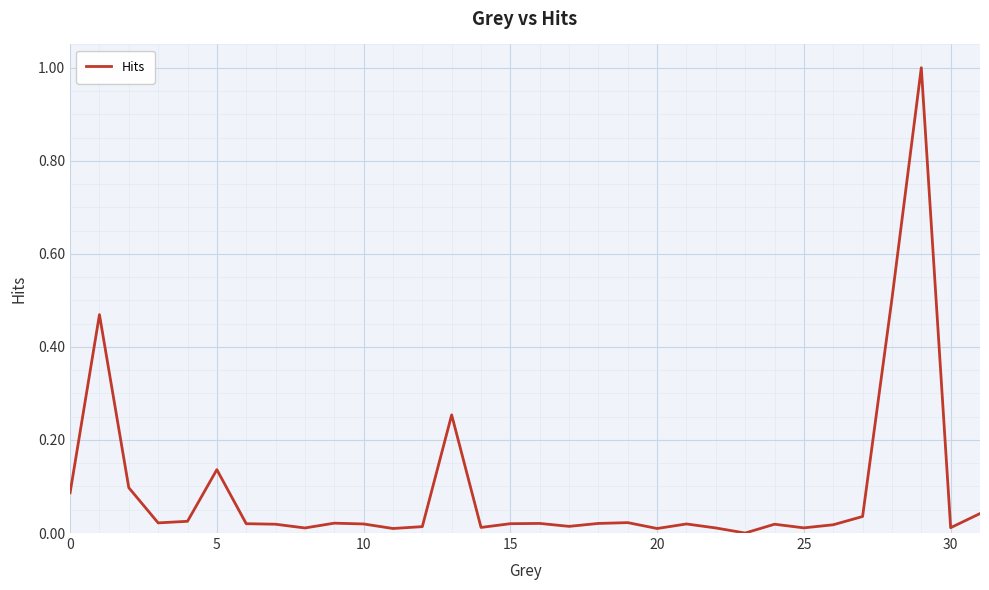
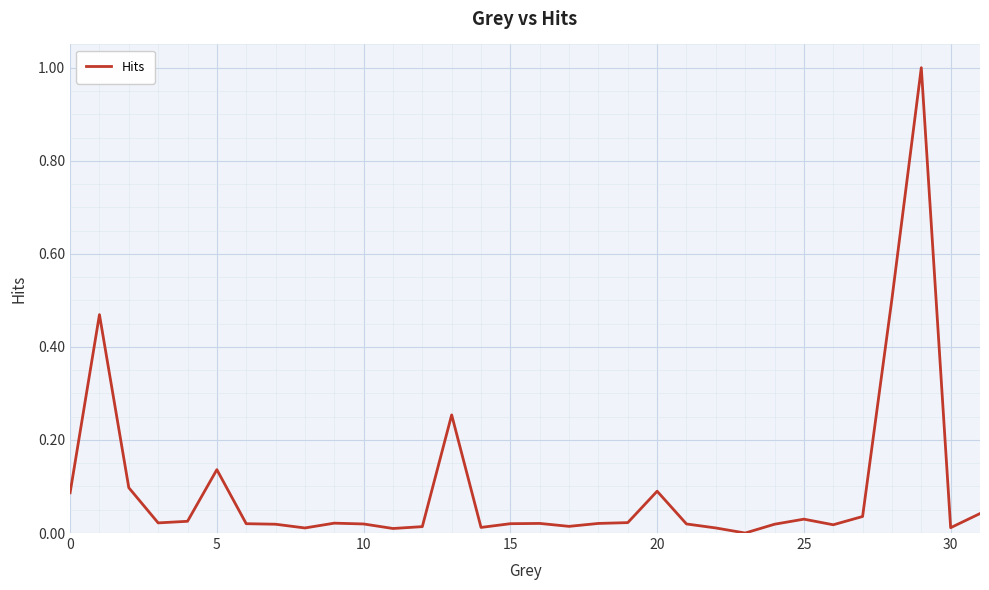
20: 0.01 -> 0.09
25: 0.01 -> 0.03
